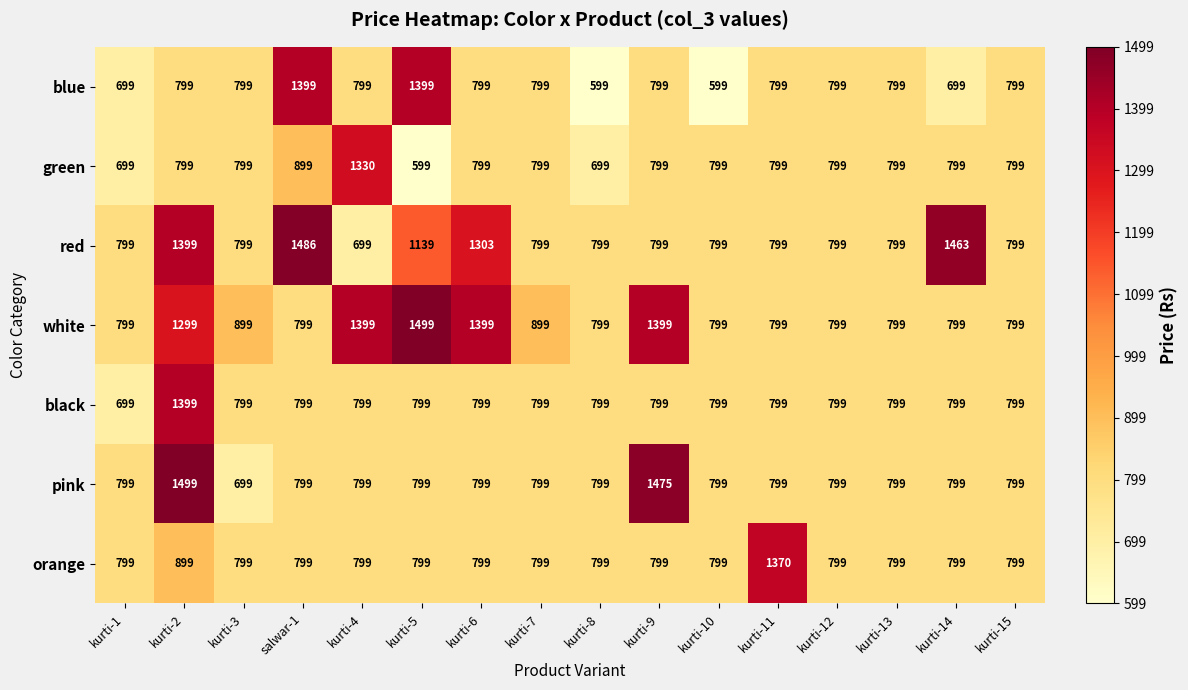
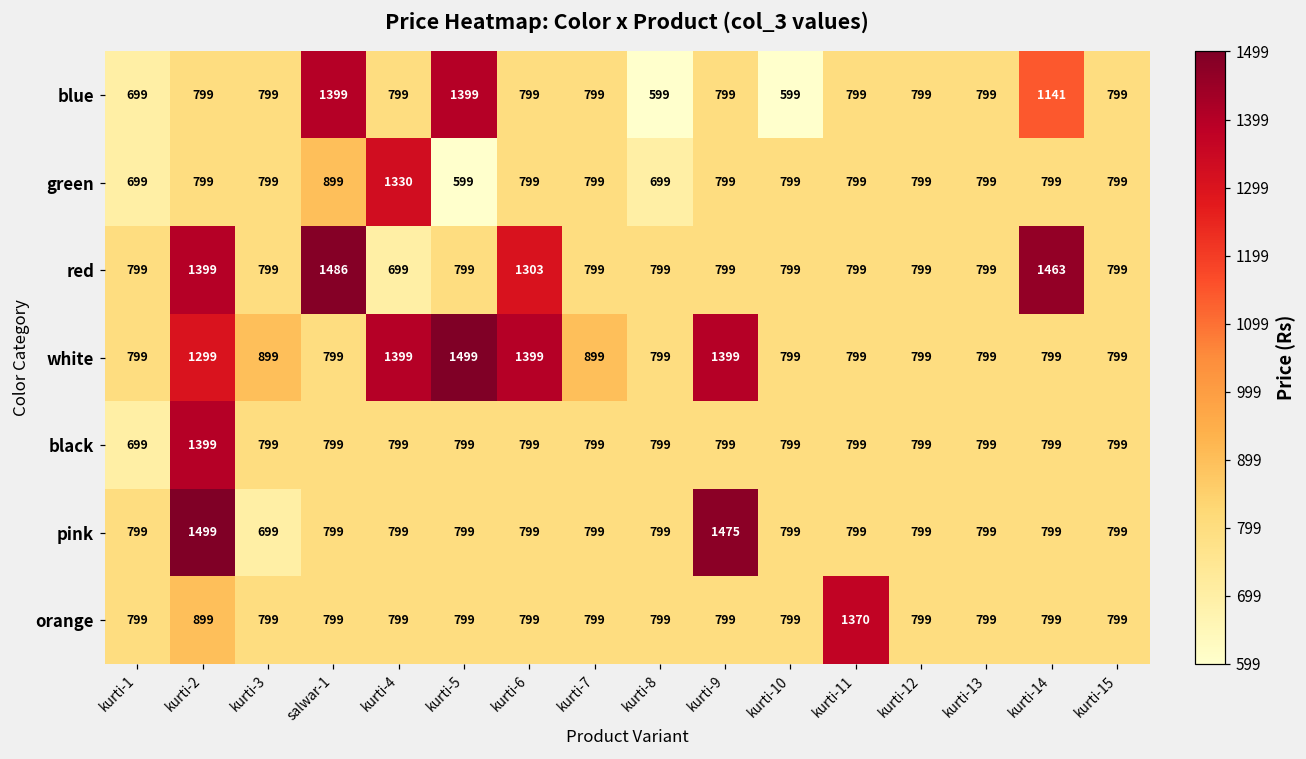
blue, kurti-14: 699 -> 1141
red, kurti-5: 1139 -> 799
